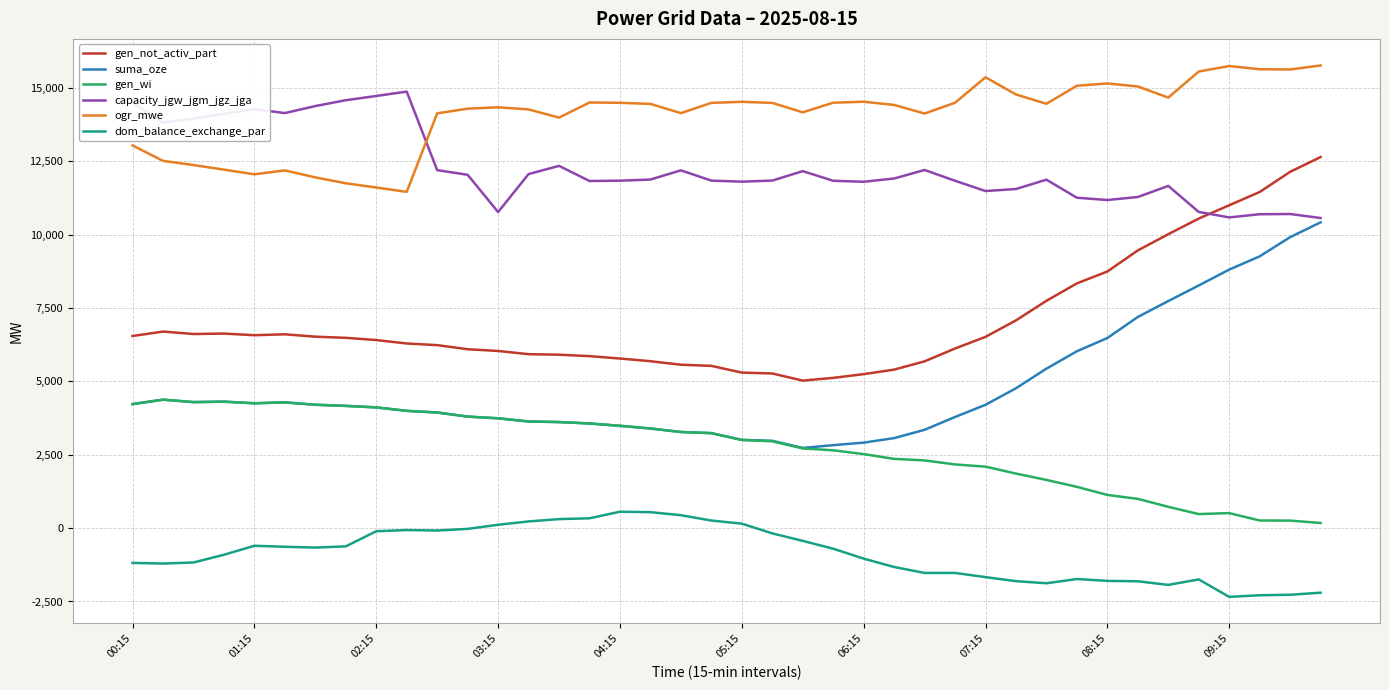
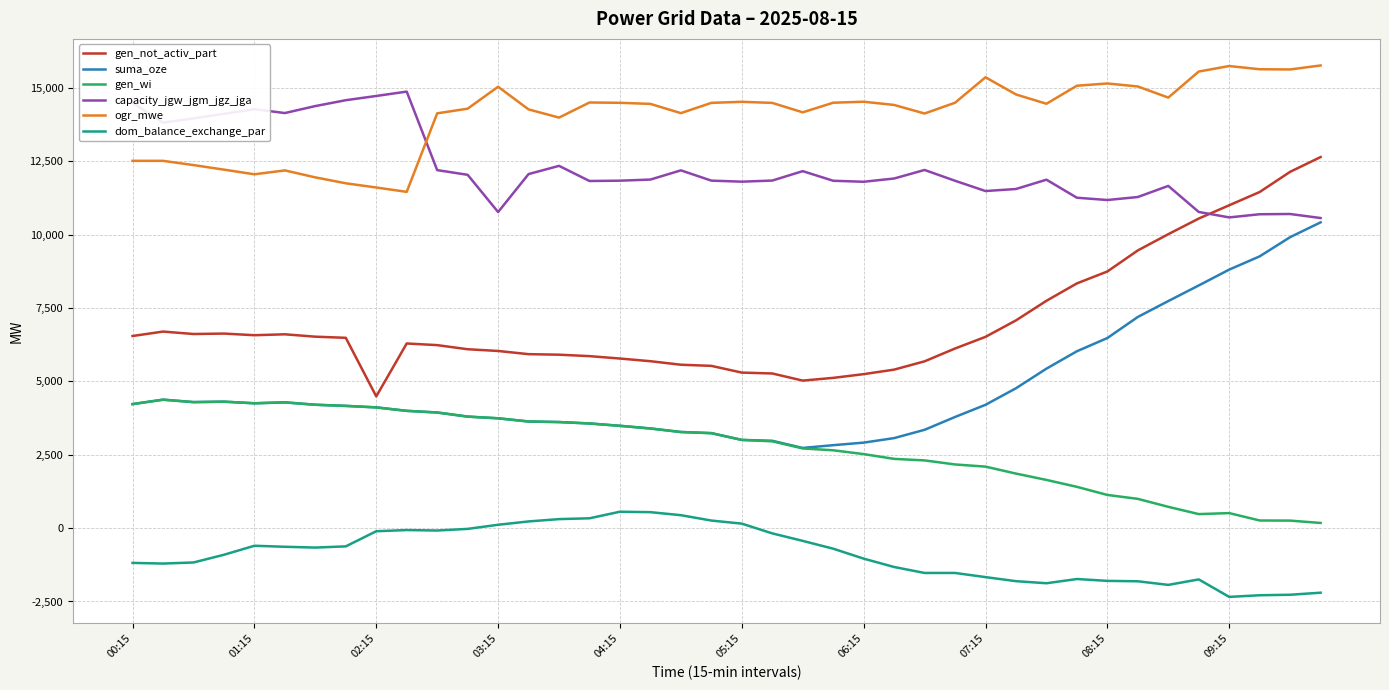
ogr_mwe, 00:15: 13,000 -> 12,500
gen_not_activ_part, 02:15: 6,400 -> 4,500
ogr_mwe, 03:15: 14,300 -> 15,000
